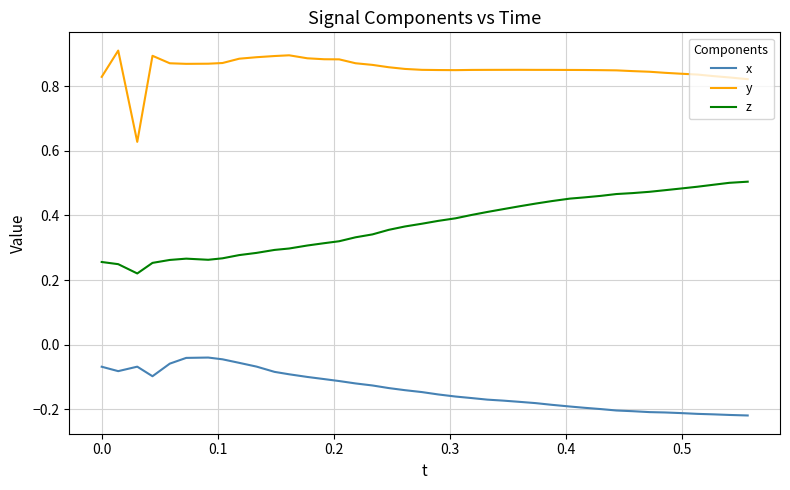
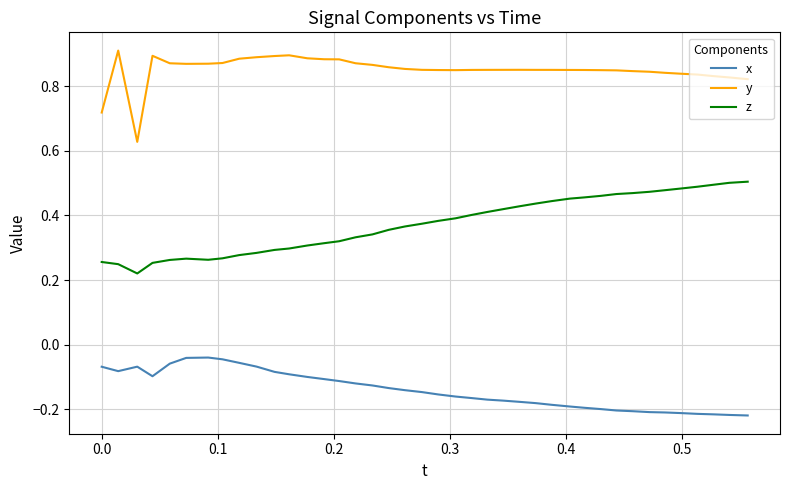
y, 0.0: 0.83 -> 0.72
